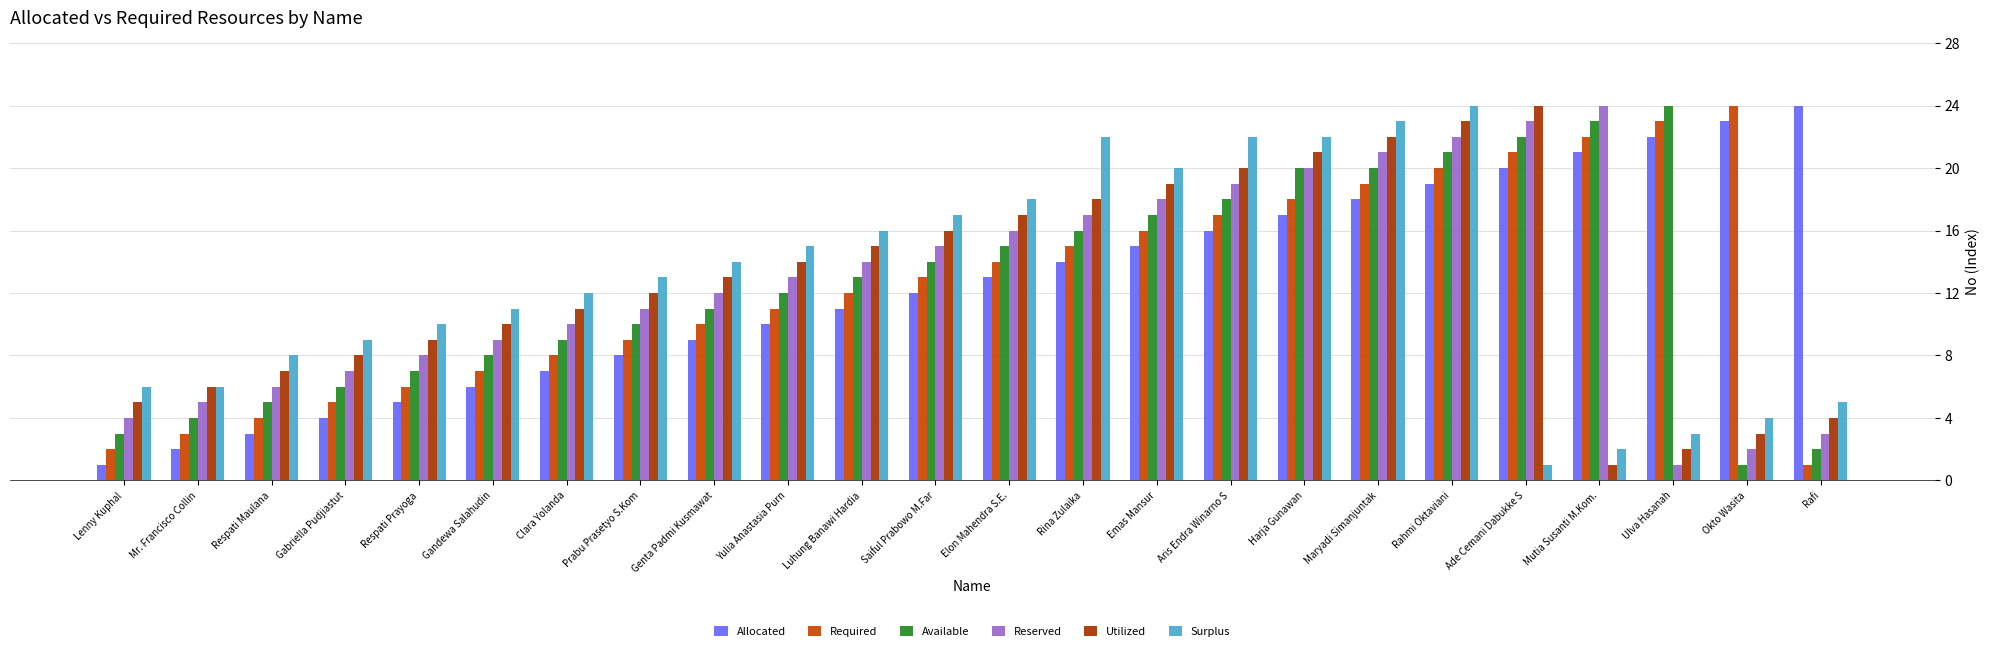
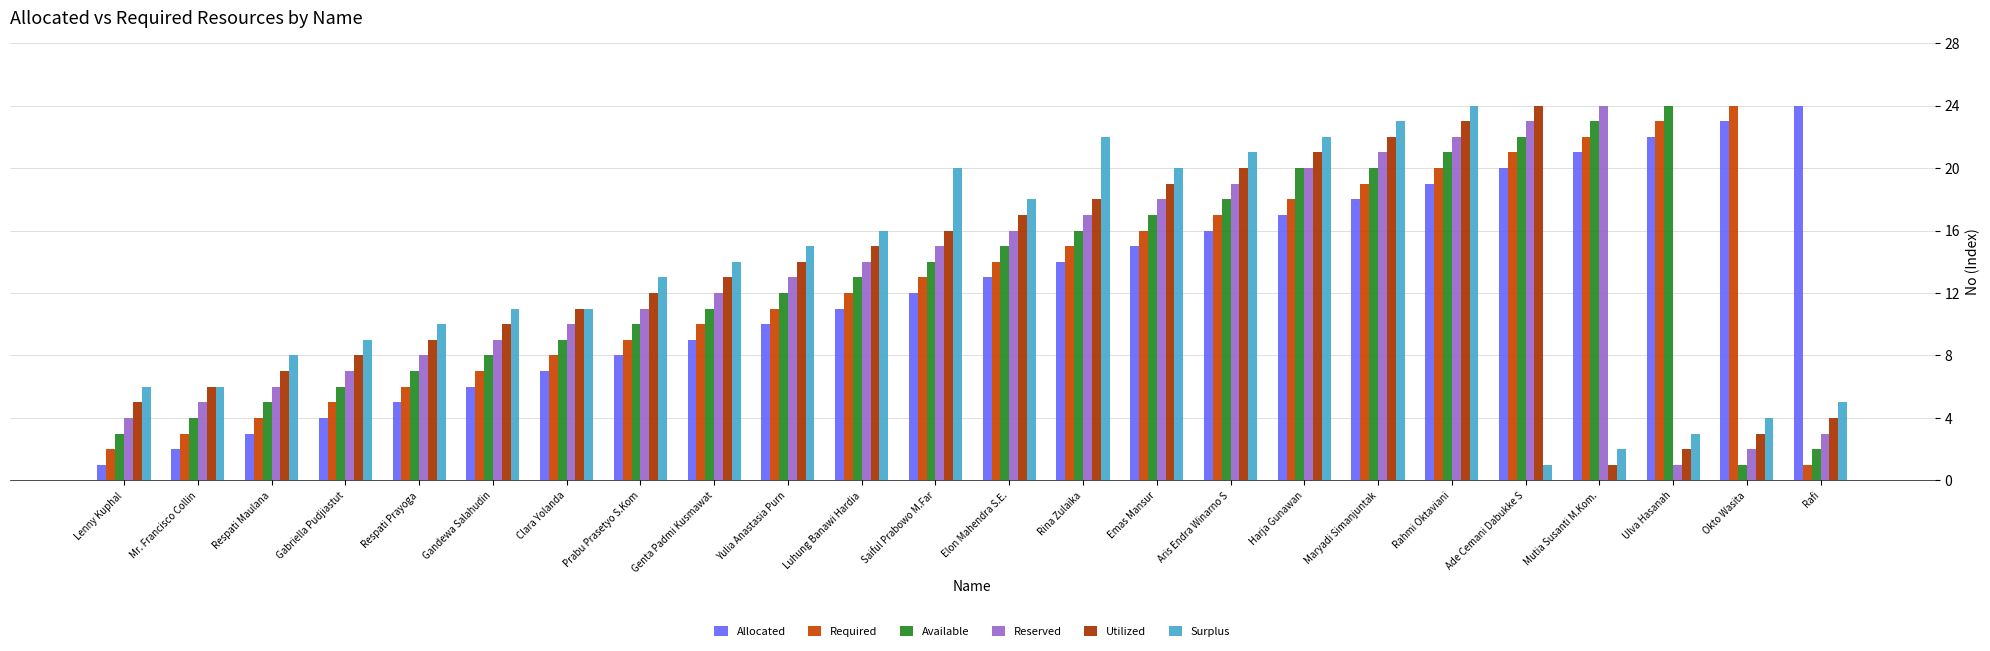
Surplus, Clara Yolanda: 12 -> 11
Surplus, Saiful Prabowo M.Far: 17 -> 20
Surplus, Aris Endra Winarno S: 22 -> 21
